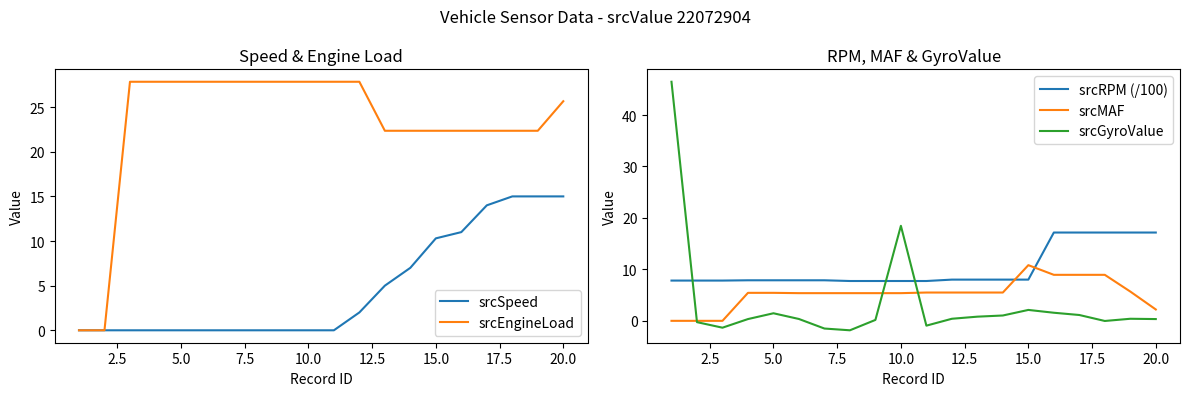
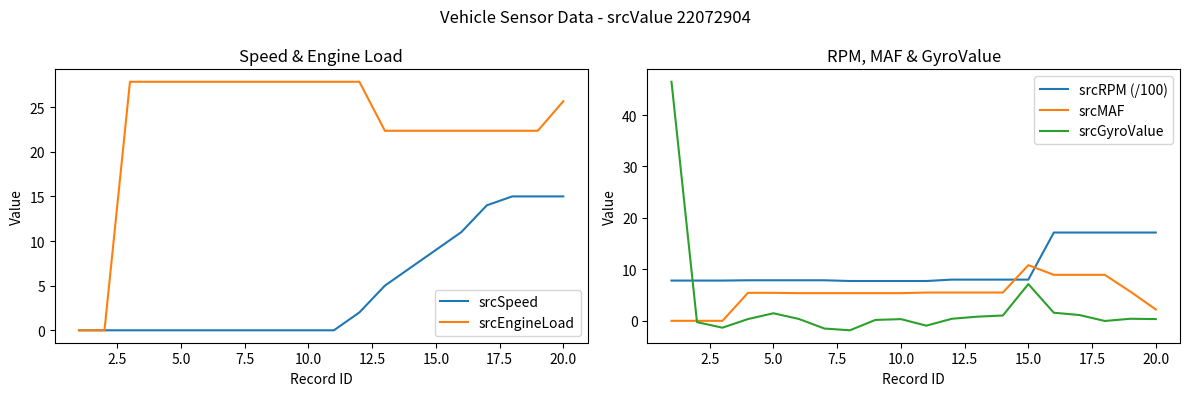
Speed & Engine Load, srcSpeed, 15.0: 10 -> 9
RPM, MAF & GyroValue, srcGyroValue, 10.0: 18 -> 0
RPM, MAF & GyroValue, srcGyroValue, 15.0: 2 -> 7
